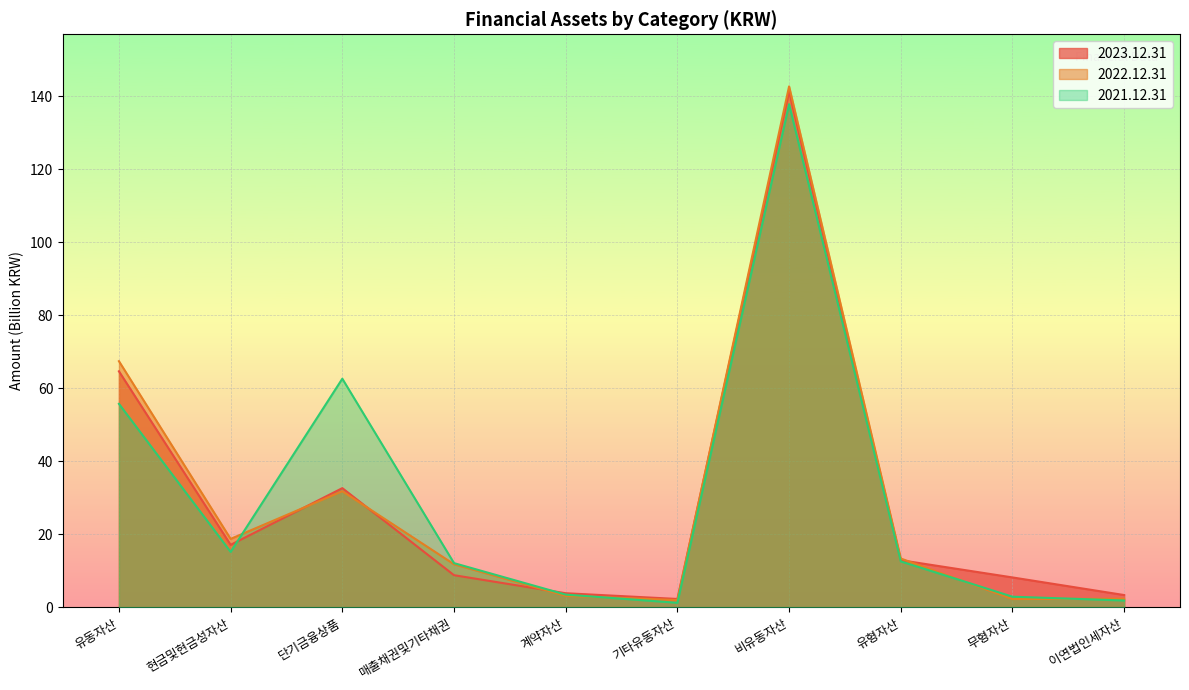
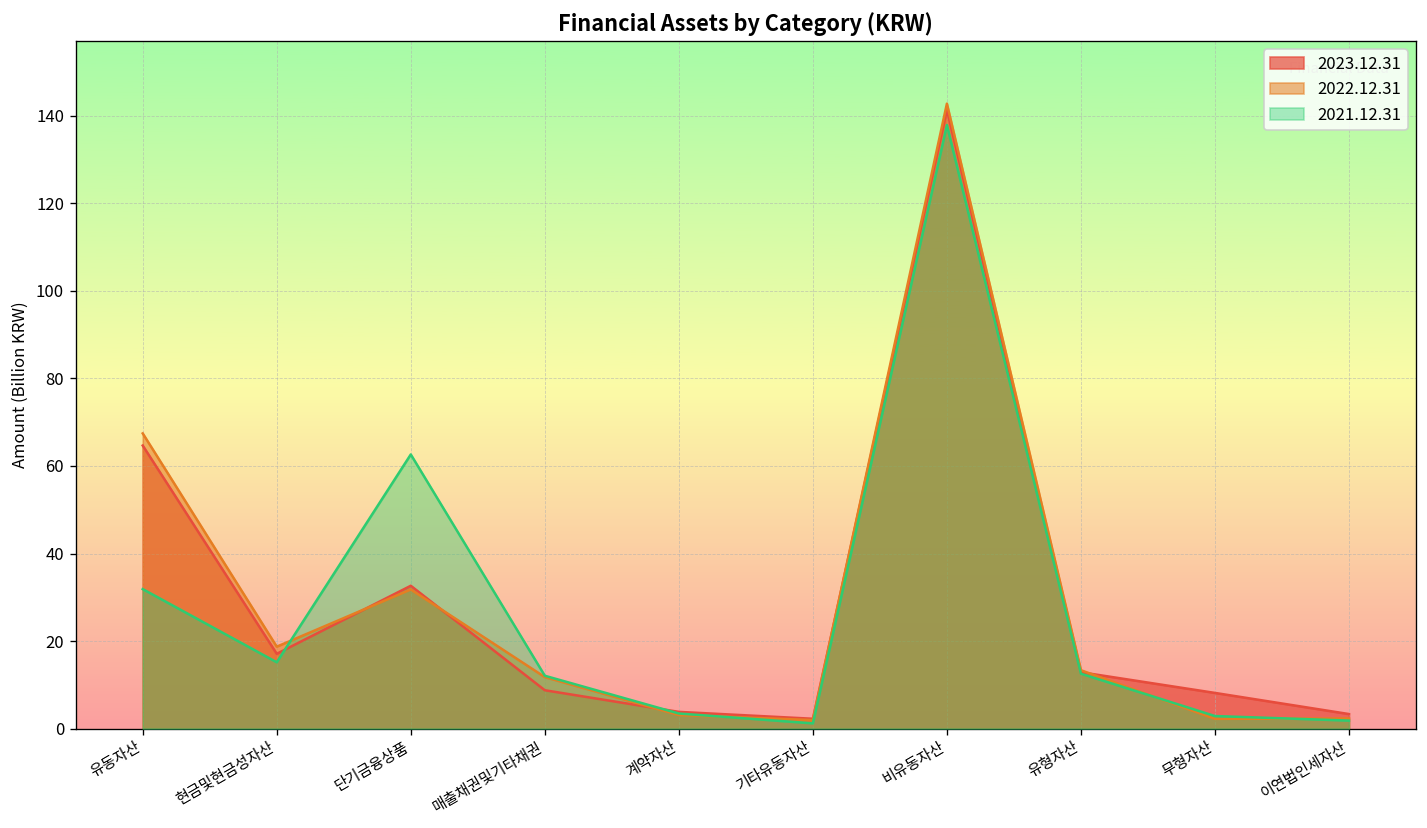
2021.12.31, 유동자산: 56 -> 32
